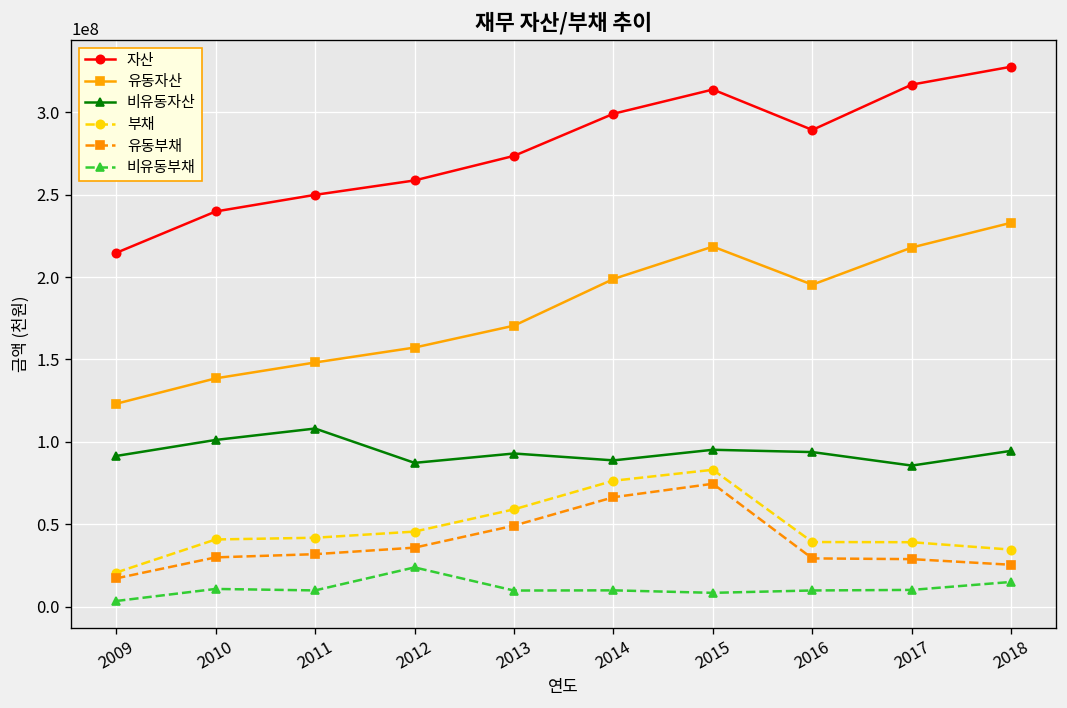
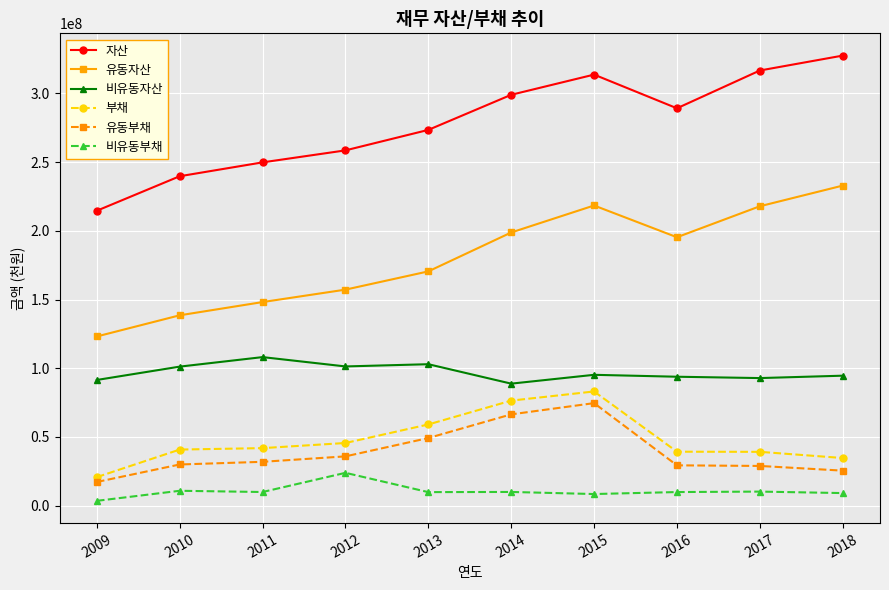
비유동자산, 2012: 87000000 -> 101000000
비유동자산, 2013: 93000000 -> 103000000
비유동자산, 2017: 86000000 -> 93000000
비유동부채, 2018: 15000000 -> 9000000
